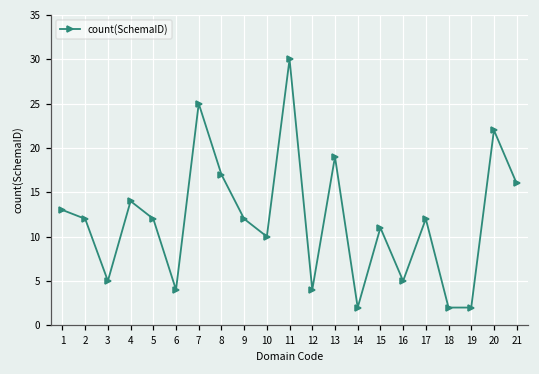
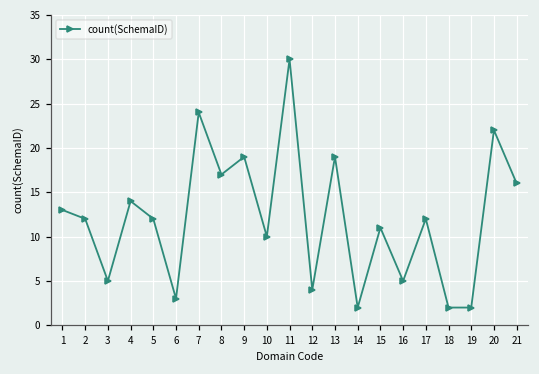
6: 4 -> 3
7: 25 -> 24
9: 12 -> 19
